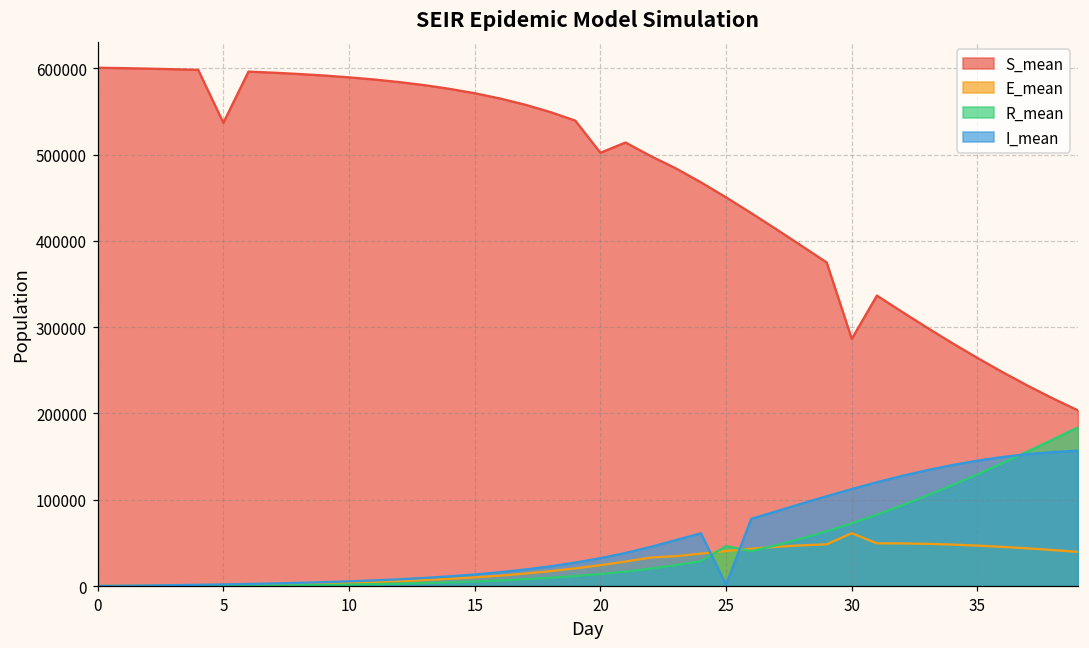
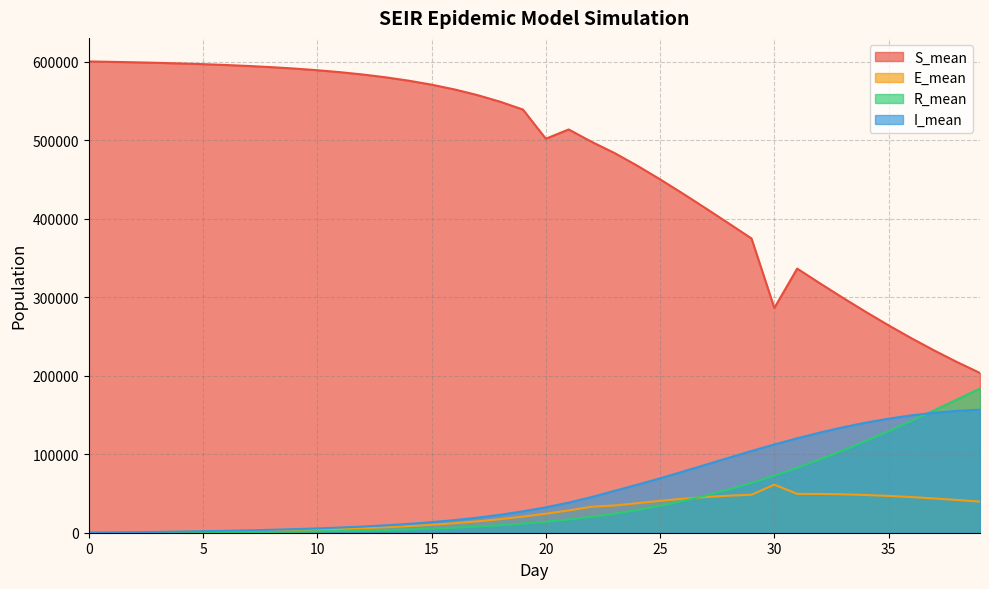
S_mean, 5: 540000 -> 600000
R_mean, 25: 50000 -> 30000
I_mean, 25: 0 -> 70000
